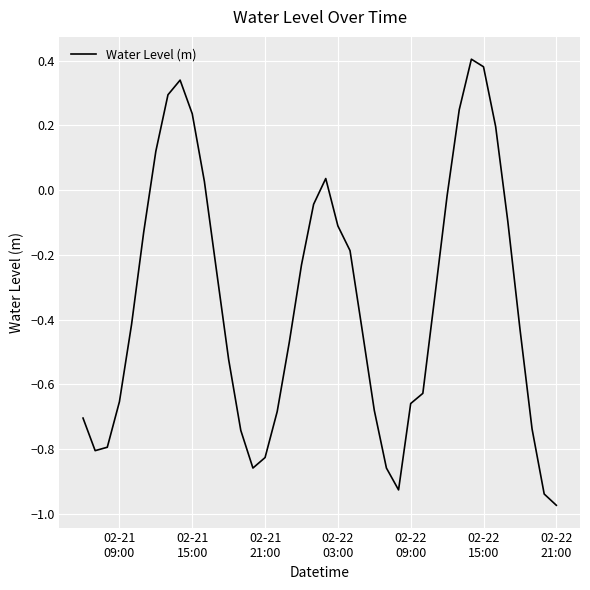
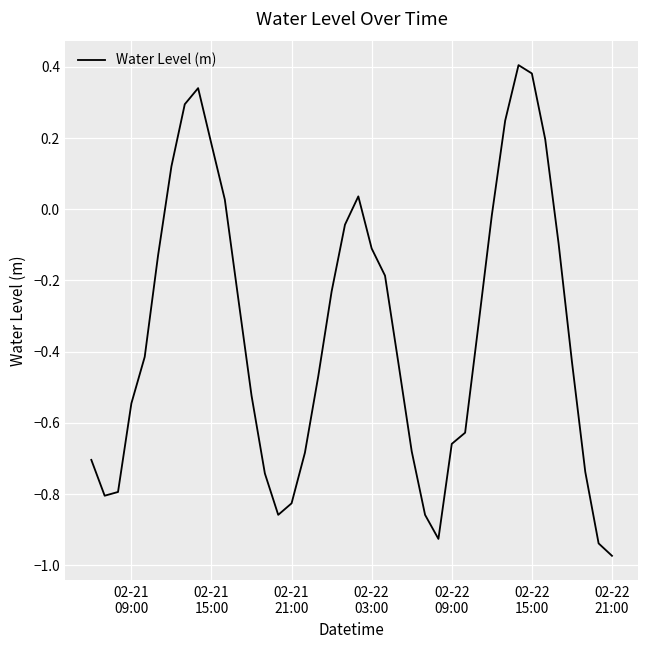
02-21 09:00: -0.65 -> -0.55
02-21 15:00: 0.24 -> 0.18
